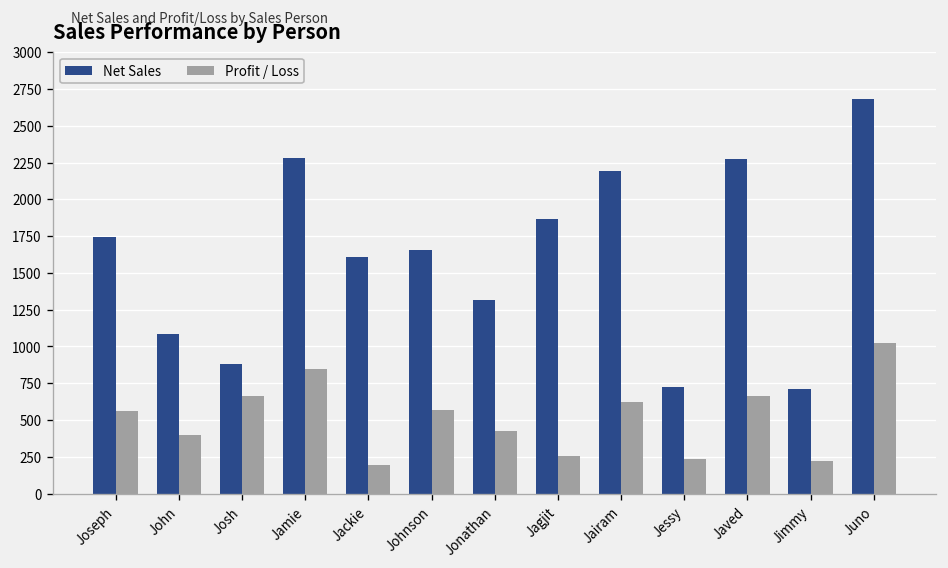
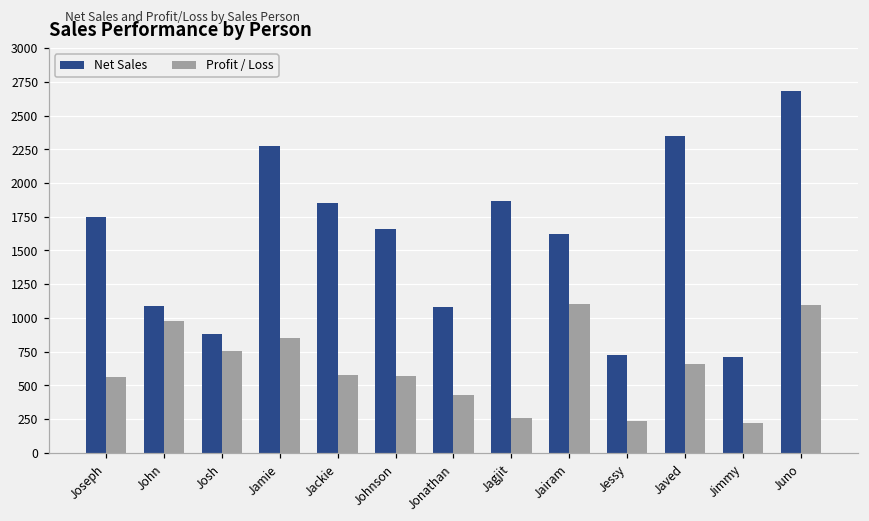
Profit / Loss, John: 400 -> 980
Profit / Loss, Josh: 660 -> 750
Net Sales, Jackie: 1610 -> 1850
Profit / Loss, Jackie: 200 -> 580
Net Sales, Jonathan: 1320 -> 1080
Net Sales, Jairam: 2190 -> 1620
Profit / Loss, Jairam: 620 -> 1100
Net Sales, Javed: 2280 -> 2350
Profit / Loss, Juno: 1020 -> 1100
